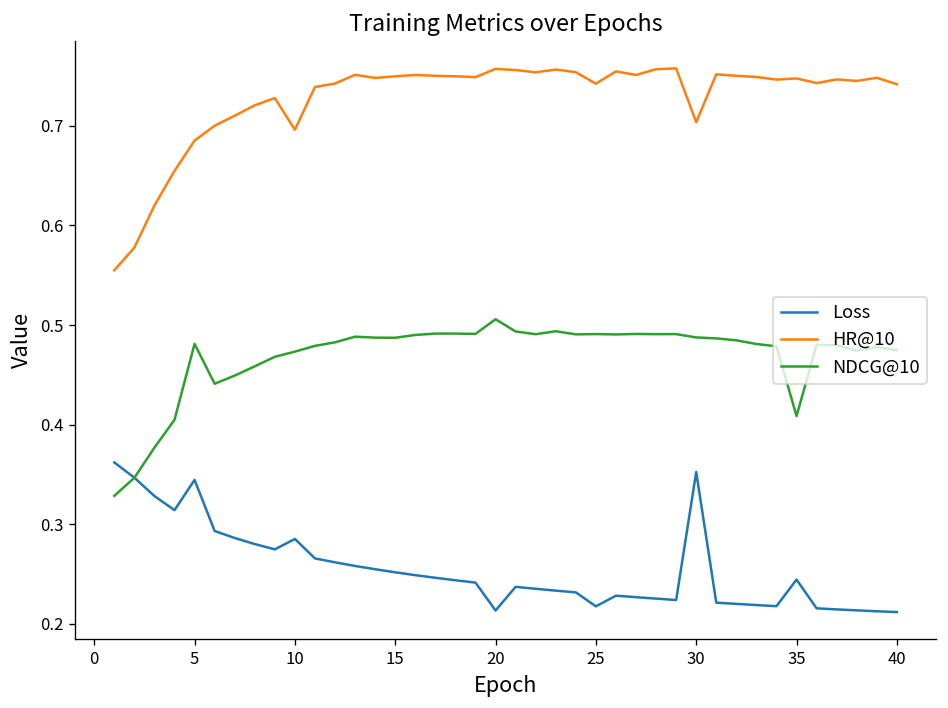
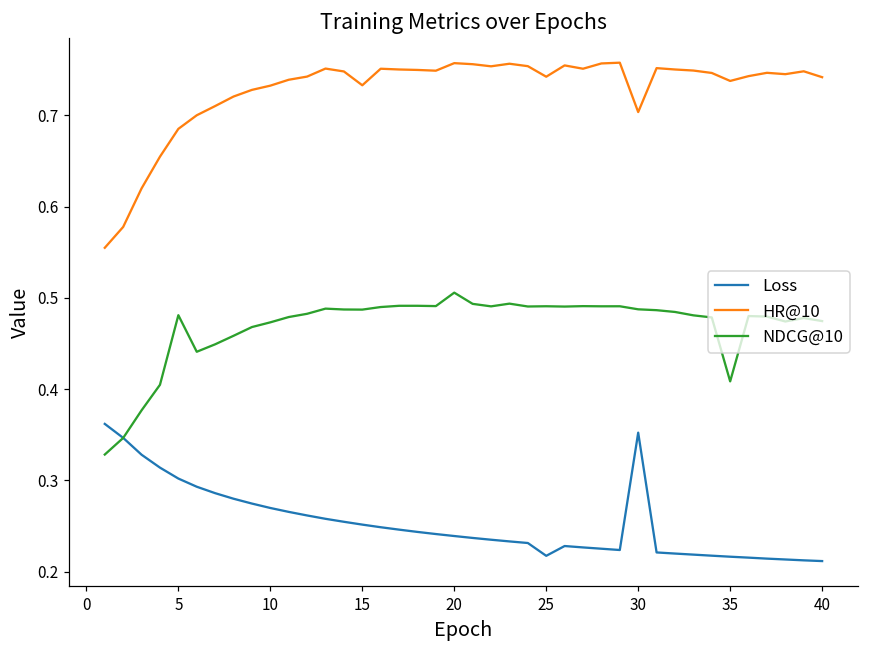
Loss, 5: 0.34 -> 0.30
Loss, 10: 0.29 -> 0.27
HR@10, 10: 0.70 -> 0.73
HR@10, 15: 0.75 -> 0.73
Loss, 20: 0.21 -> 0.24
Loss, 35: 0.24 -> 0.22
HR@10, 35: 0.75 -> 0.74
